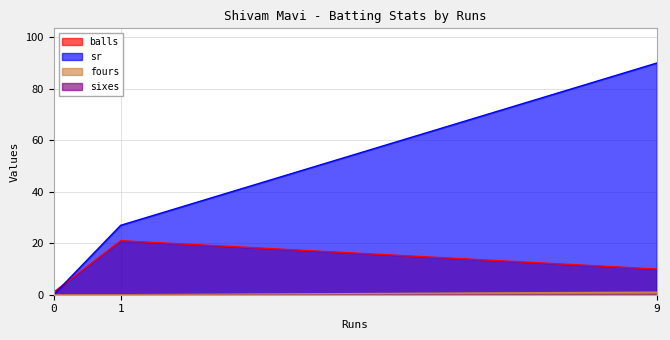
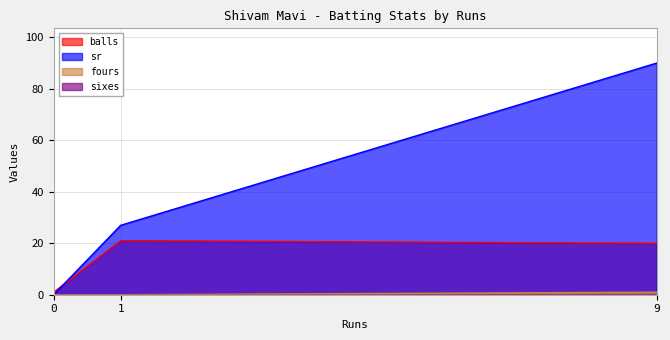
balls, 9: 10 -> 20
